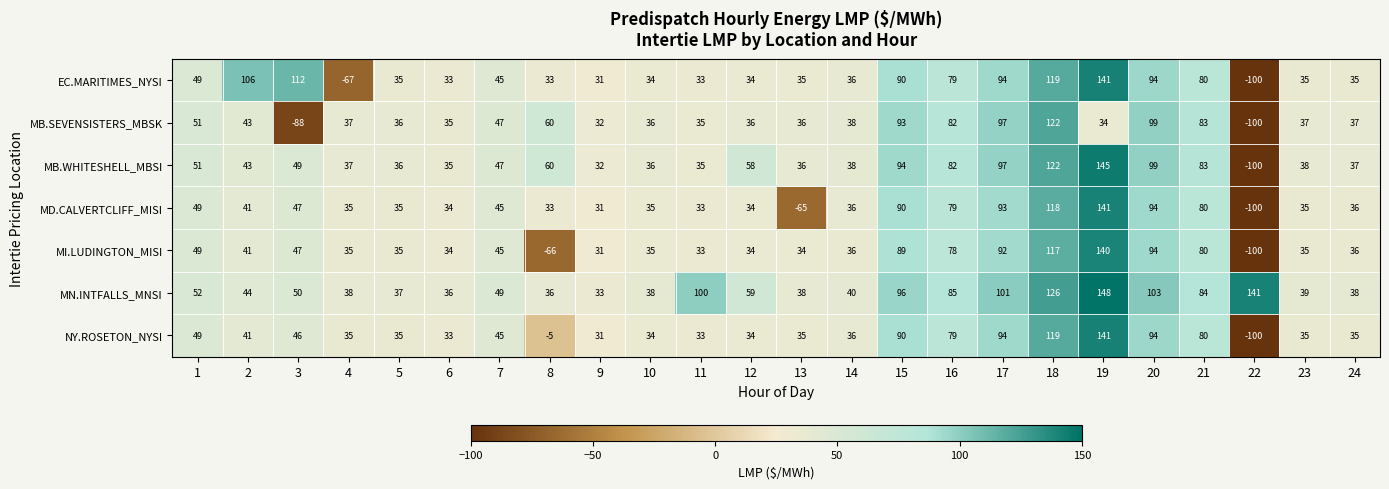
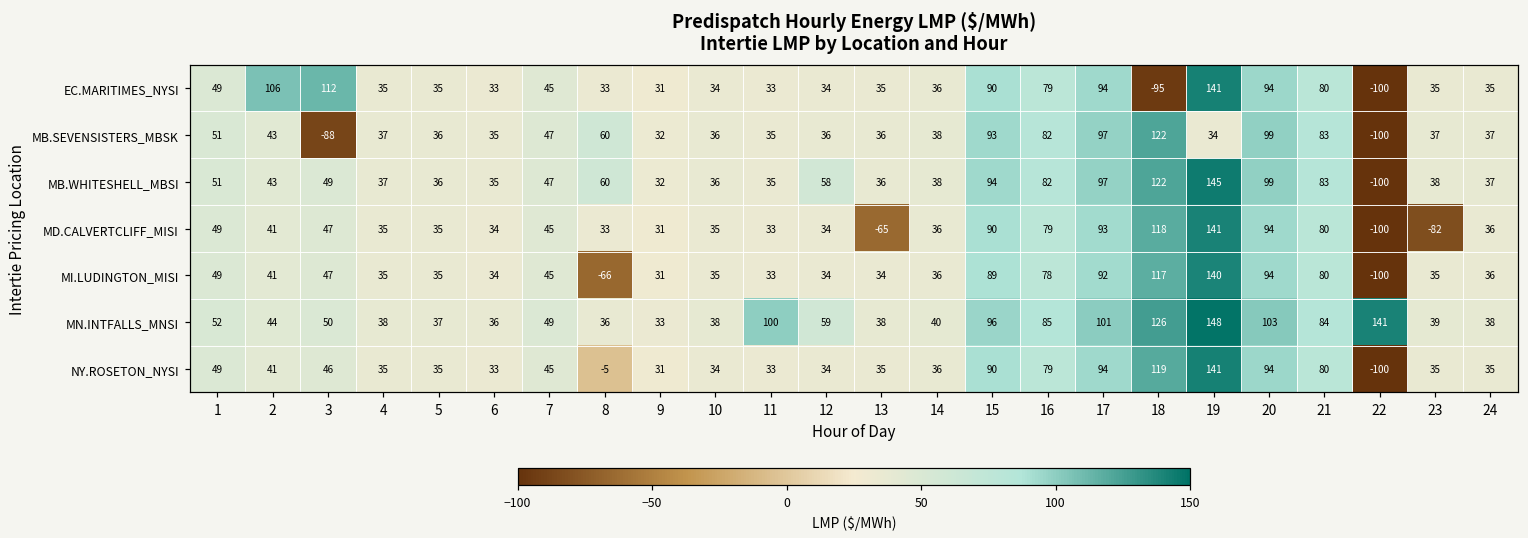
EC.MARITIMES_NYSI, 4: -67 -> 35
EC.MARITIMES_NYSI, 18: 119 -> -95
MD.CALVERTCLIFF_MISI, 23: 35 -> -82
